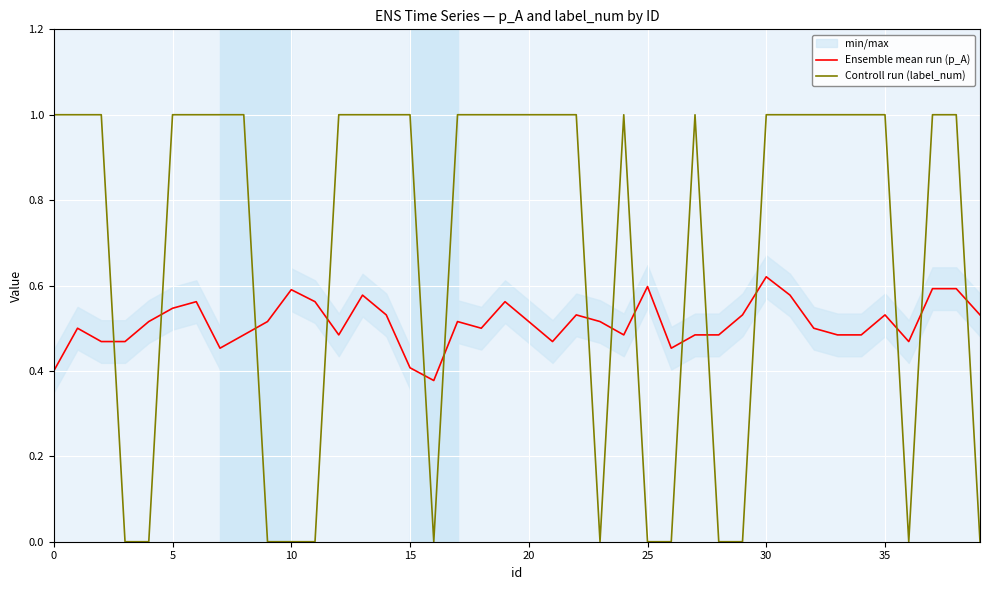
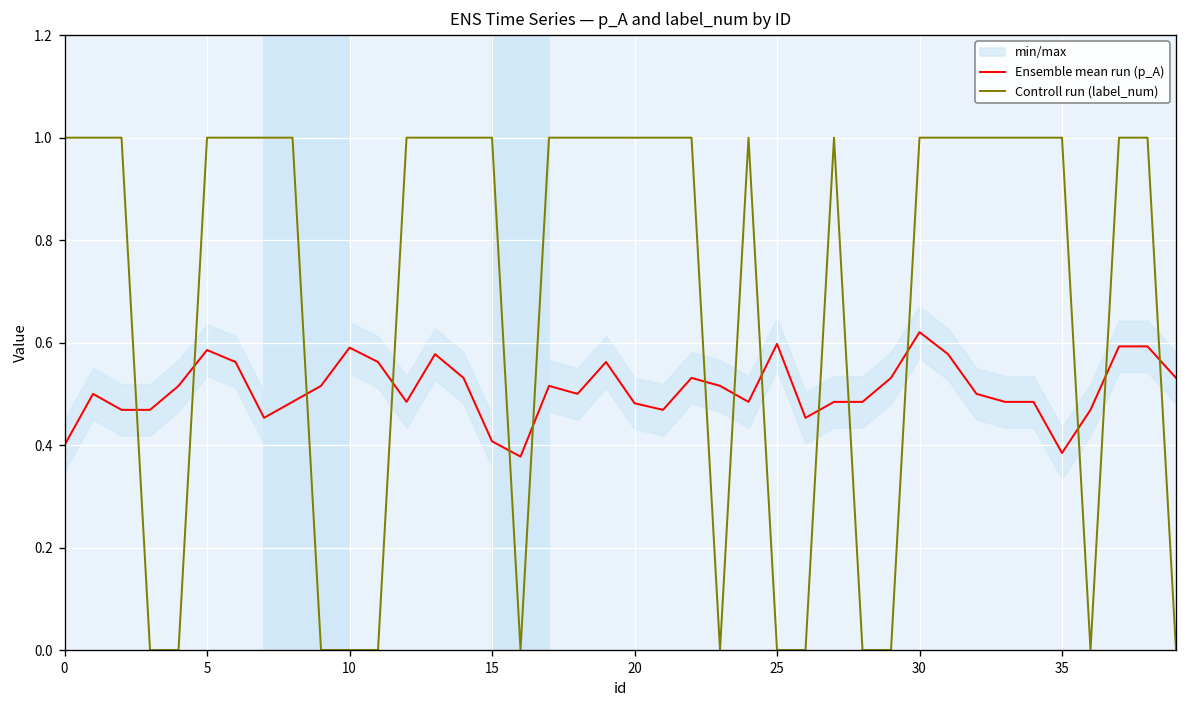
Ensemble mean run (p_A), 5: 0.55 -> 0.59
Ensemble mean run (p_A), 20: 0.52 -> 0.48
Ensemble mean run (p_A), 35: 0.53 -> 0.38
